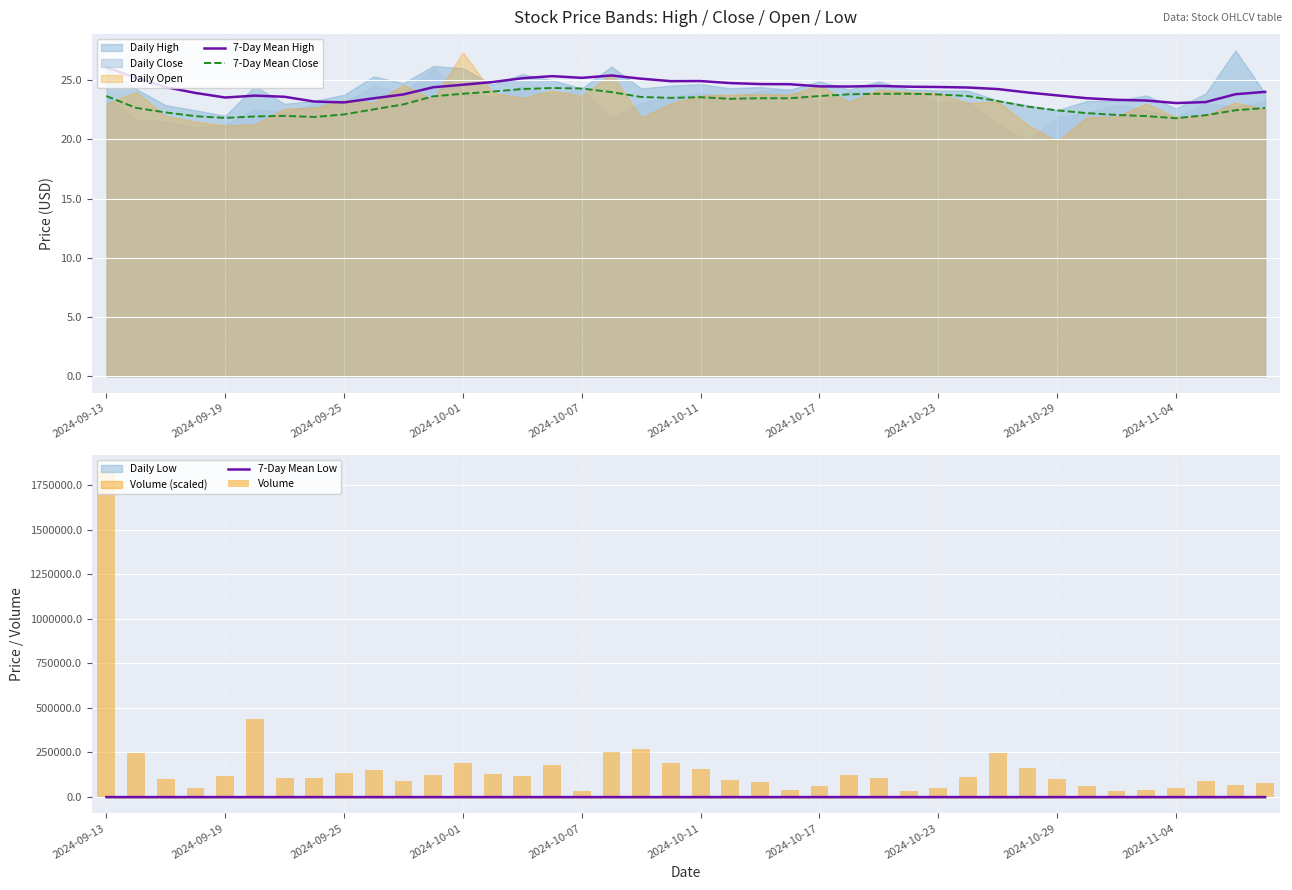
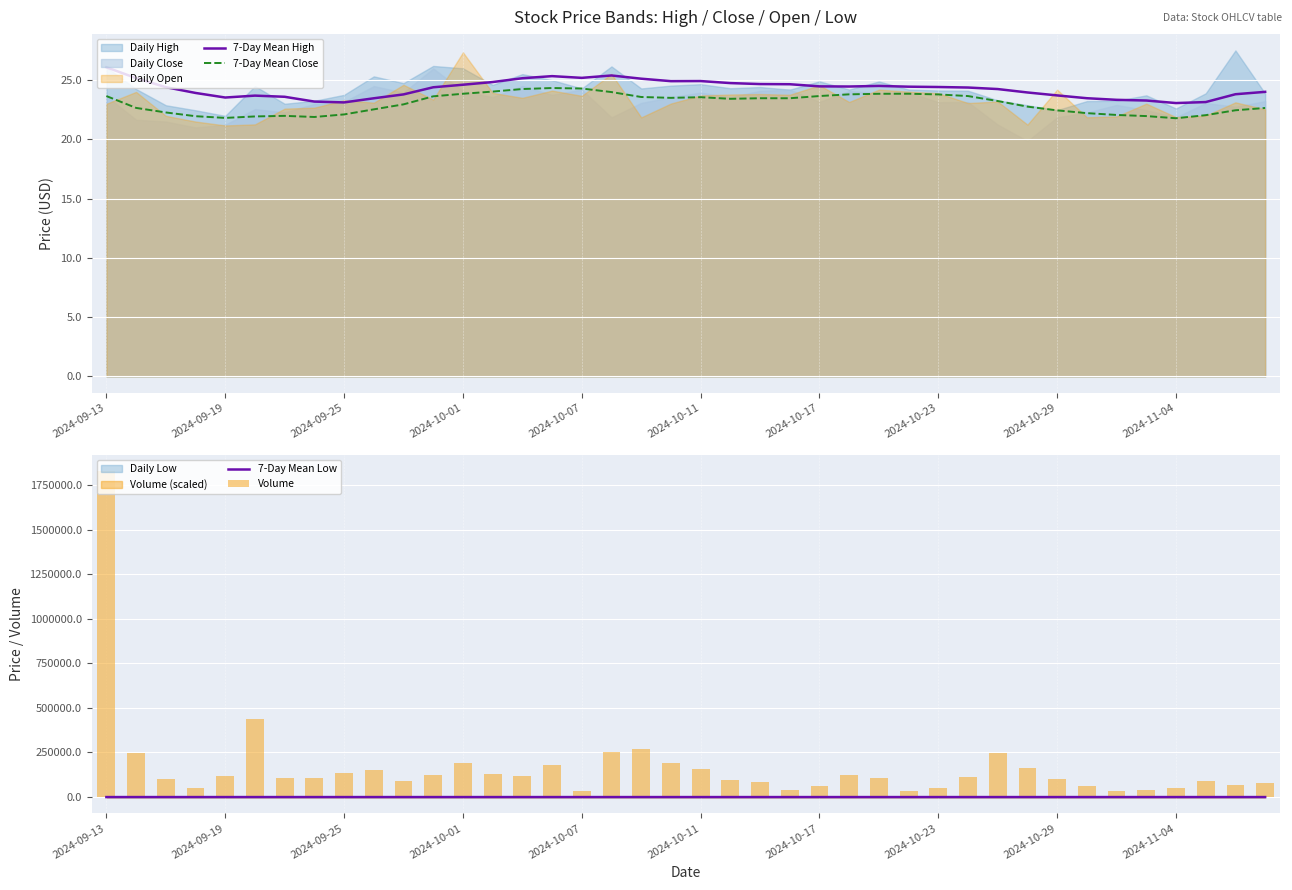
Stock Price Bands: High / Close / Open / Low, Daily Open, 2024-10-29: 19.8 -> 24.2
